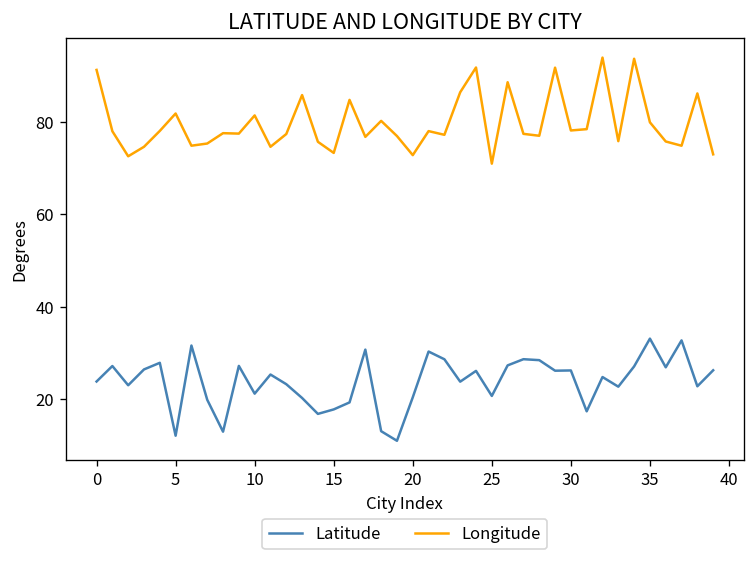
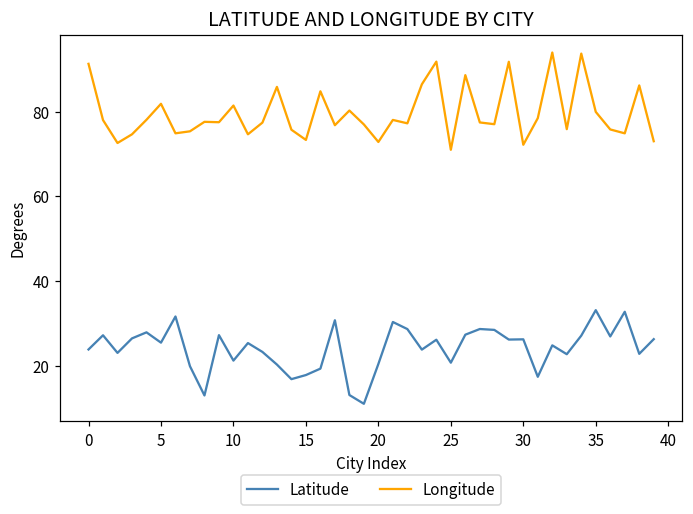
Latitude, 5: 12 -> 25
Longitude, 30: 78 -> 72
